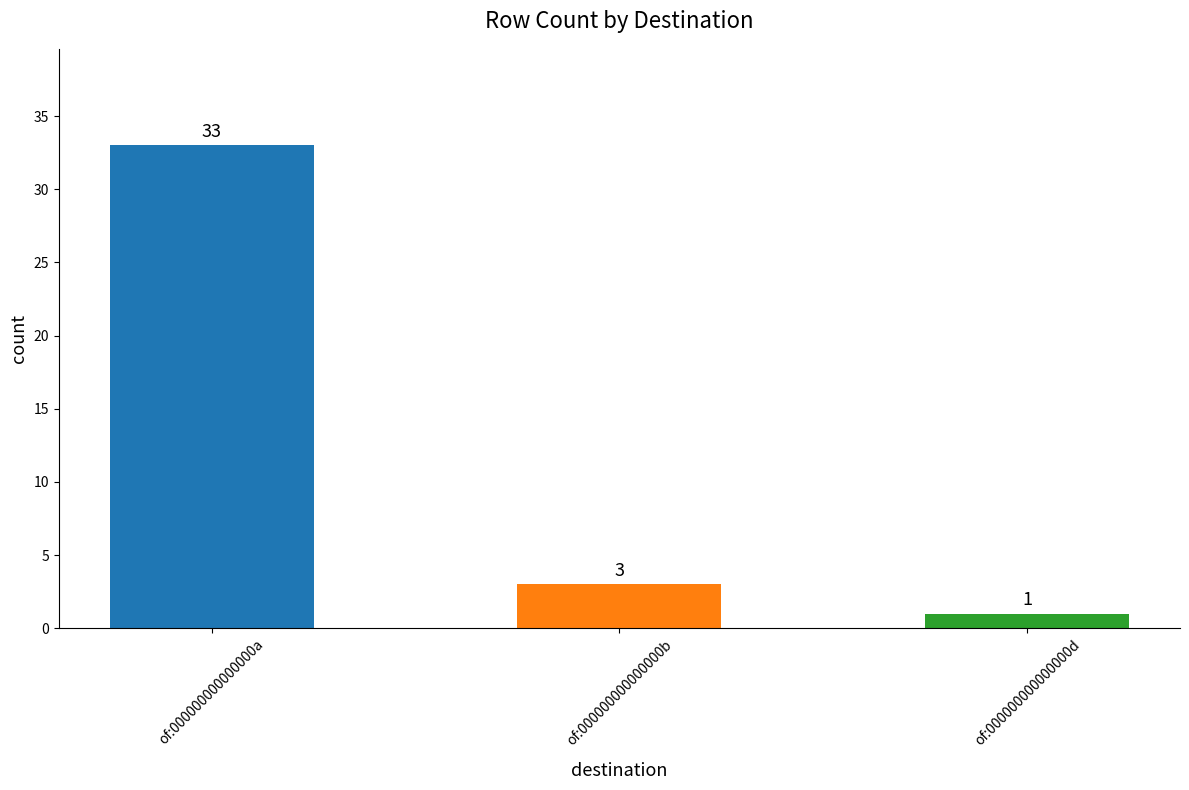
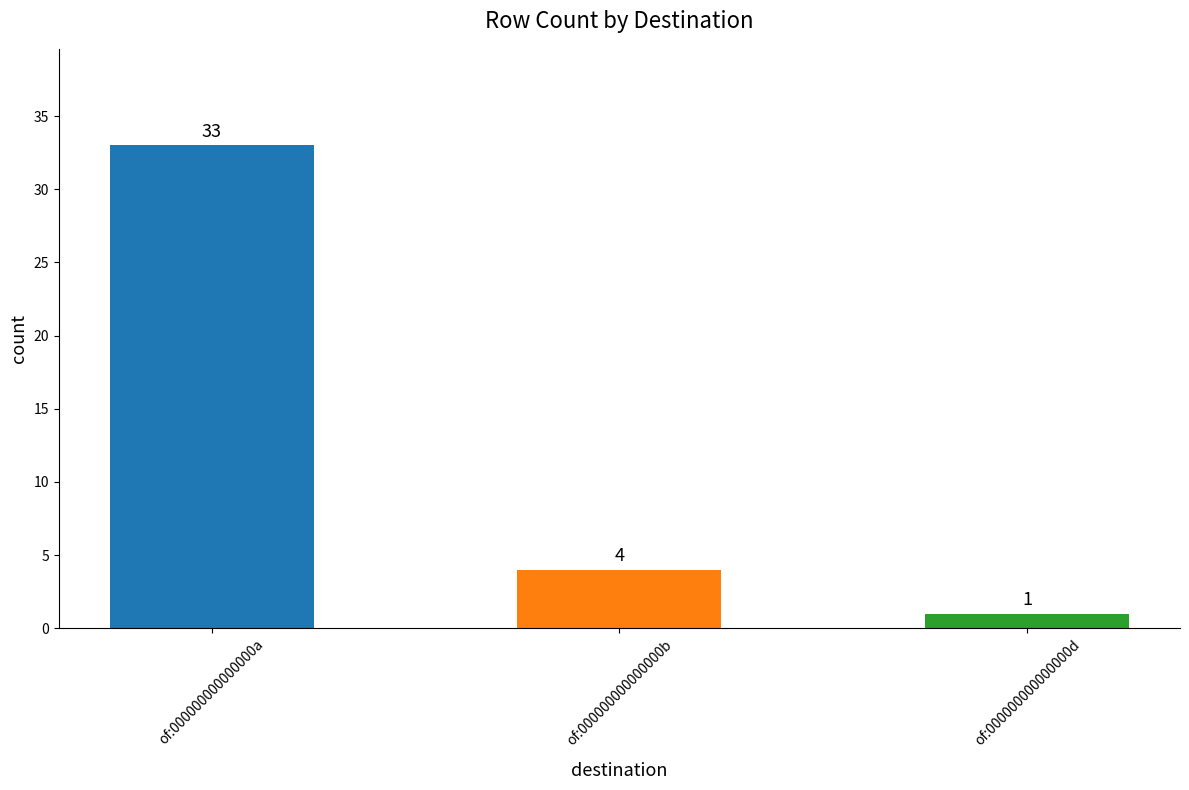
of:000000000000000b: 3 -> 4
